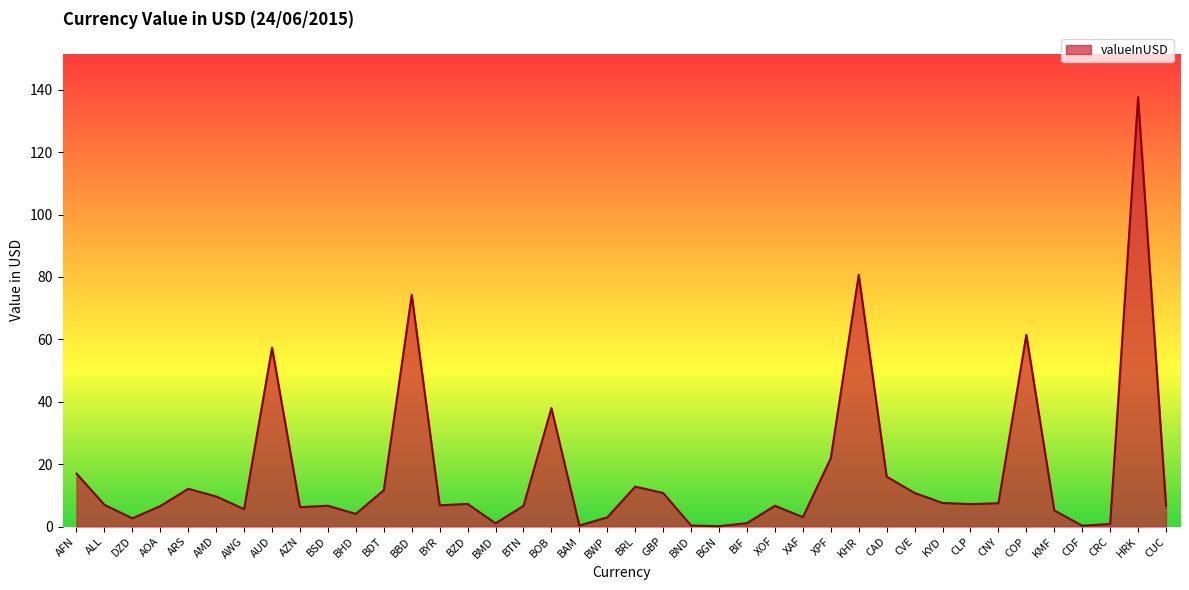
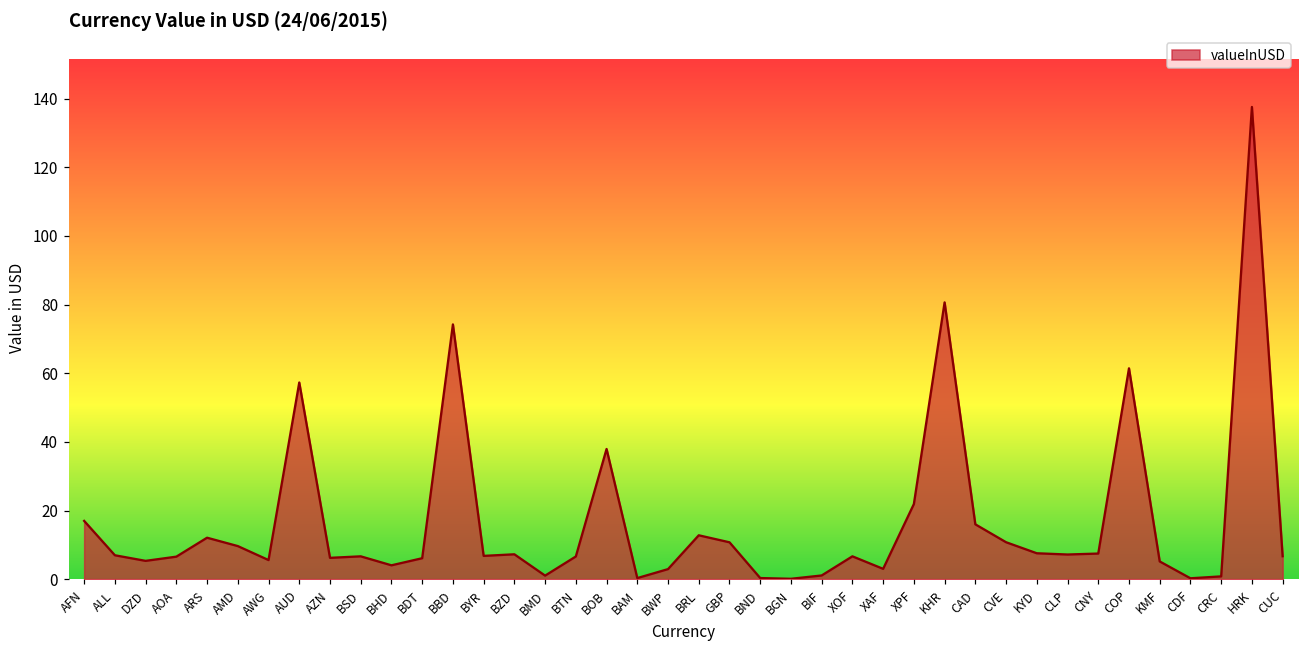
DZD: 3 -> 5
BDT: 12 -> 6
